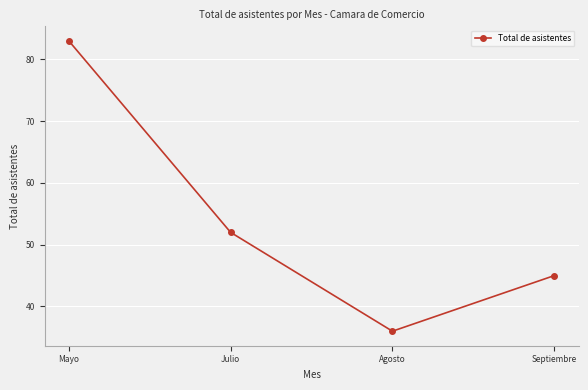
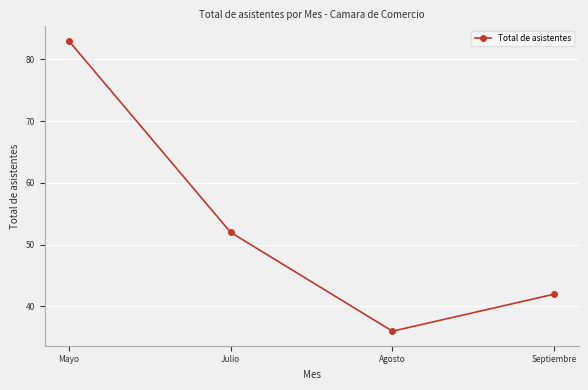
Septiembre: 45 -> 42
